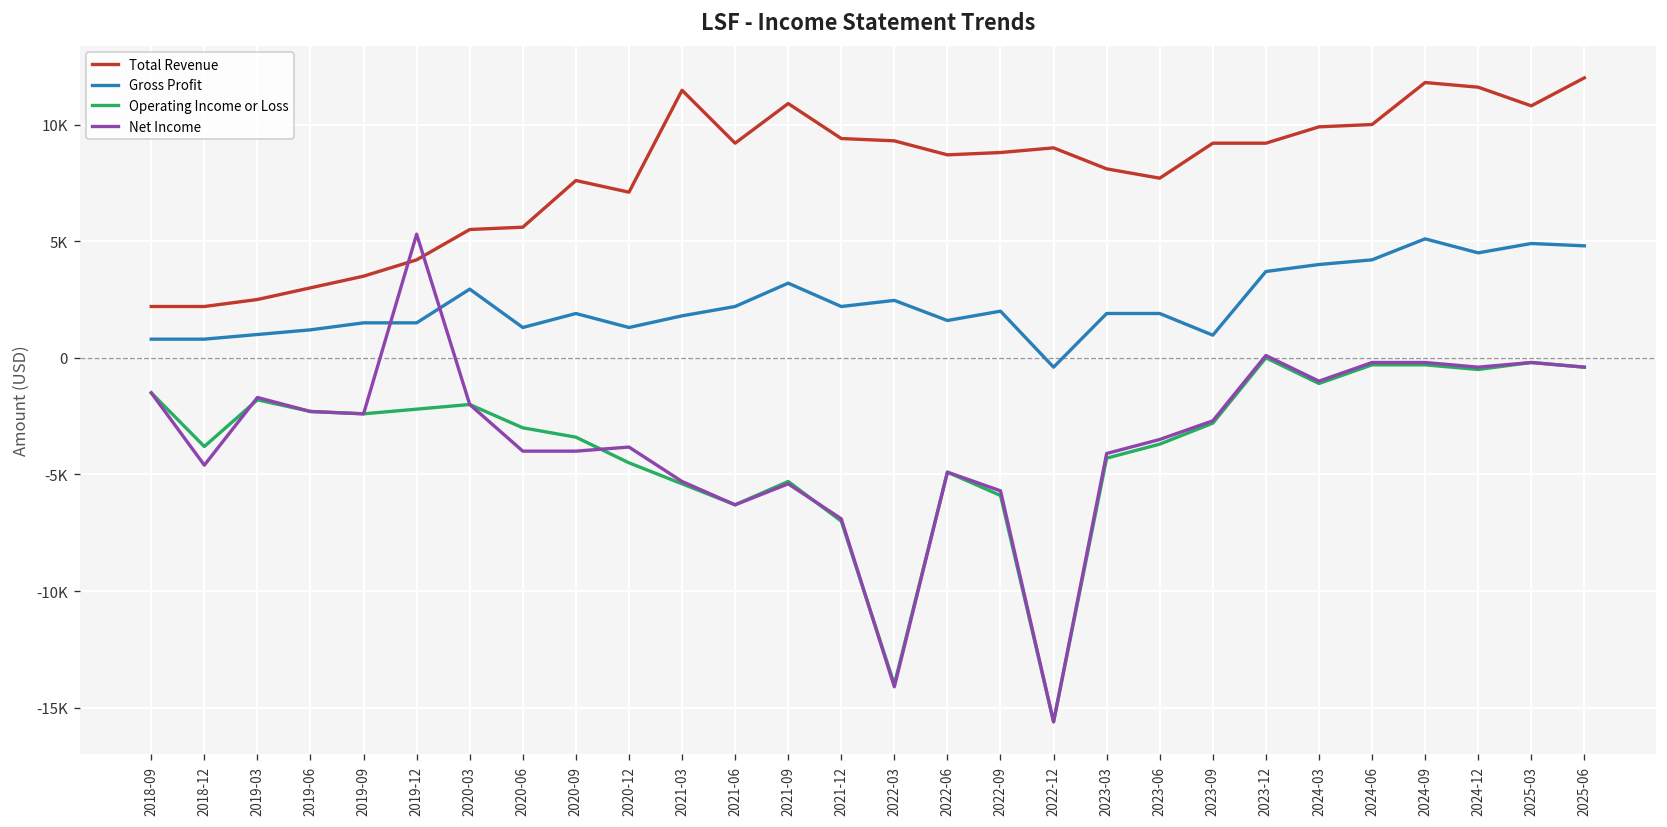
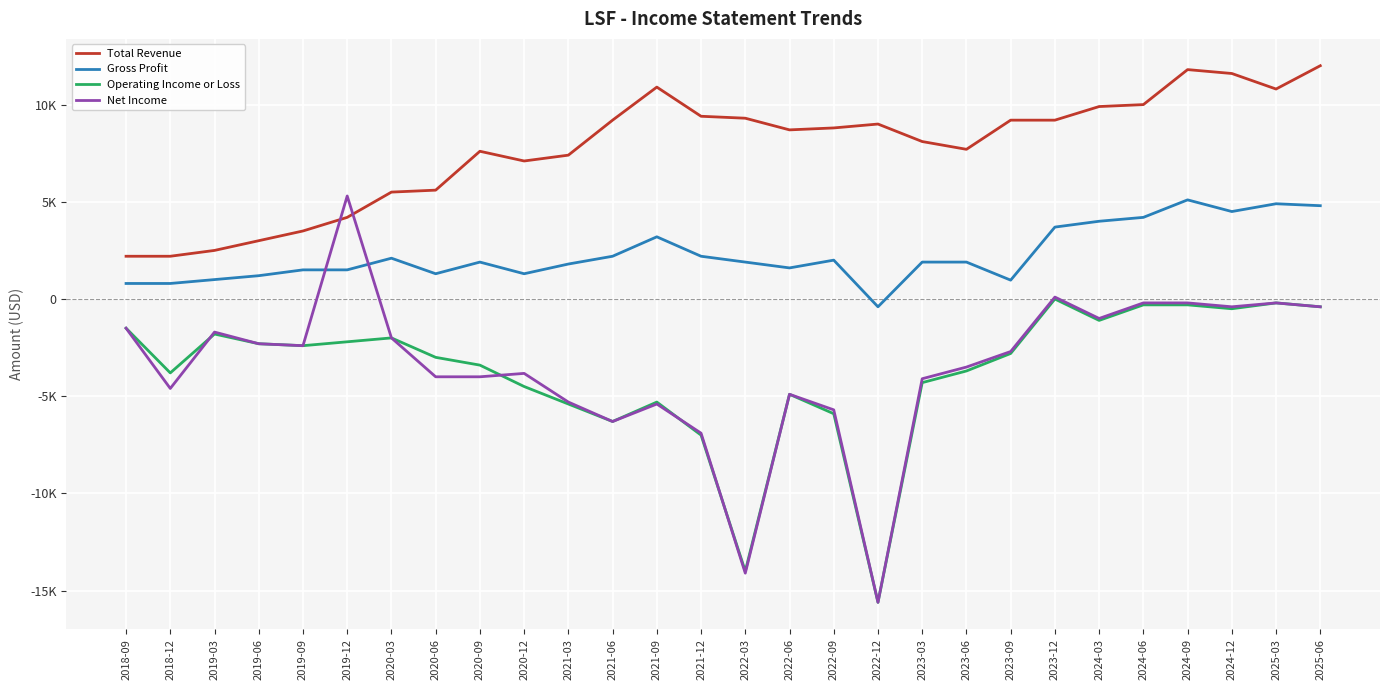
Gross Profit, 2020-03: 2900 -> 2100
Total Revenue, 2021-03: 11500 -> 7400
Gross Profit, 2022-03: 2500 -> 1900
